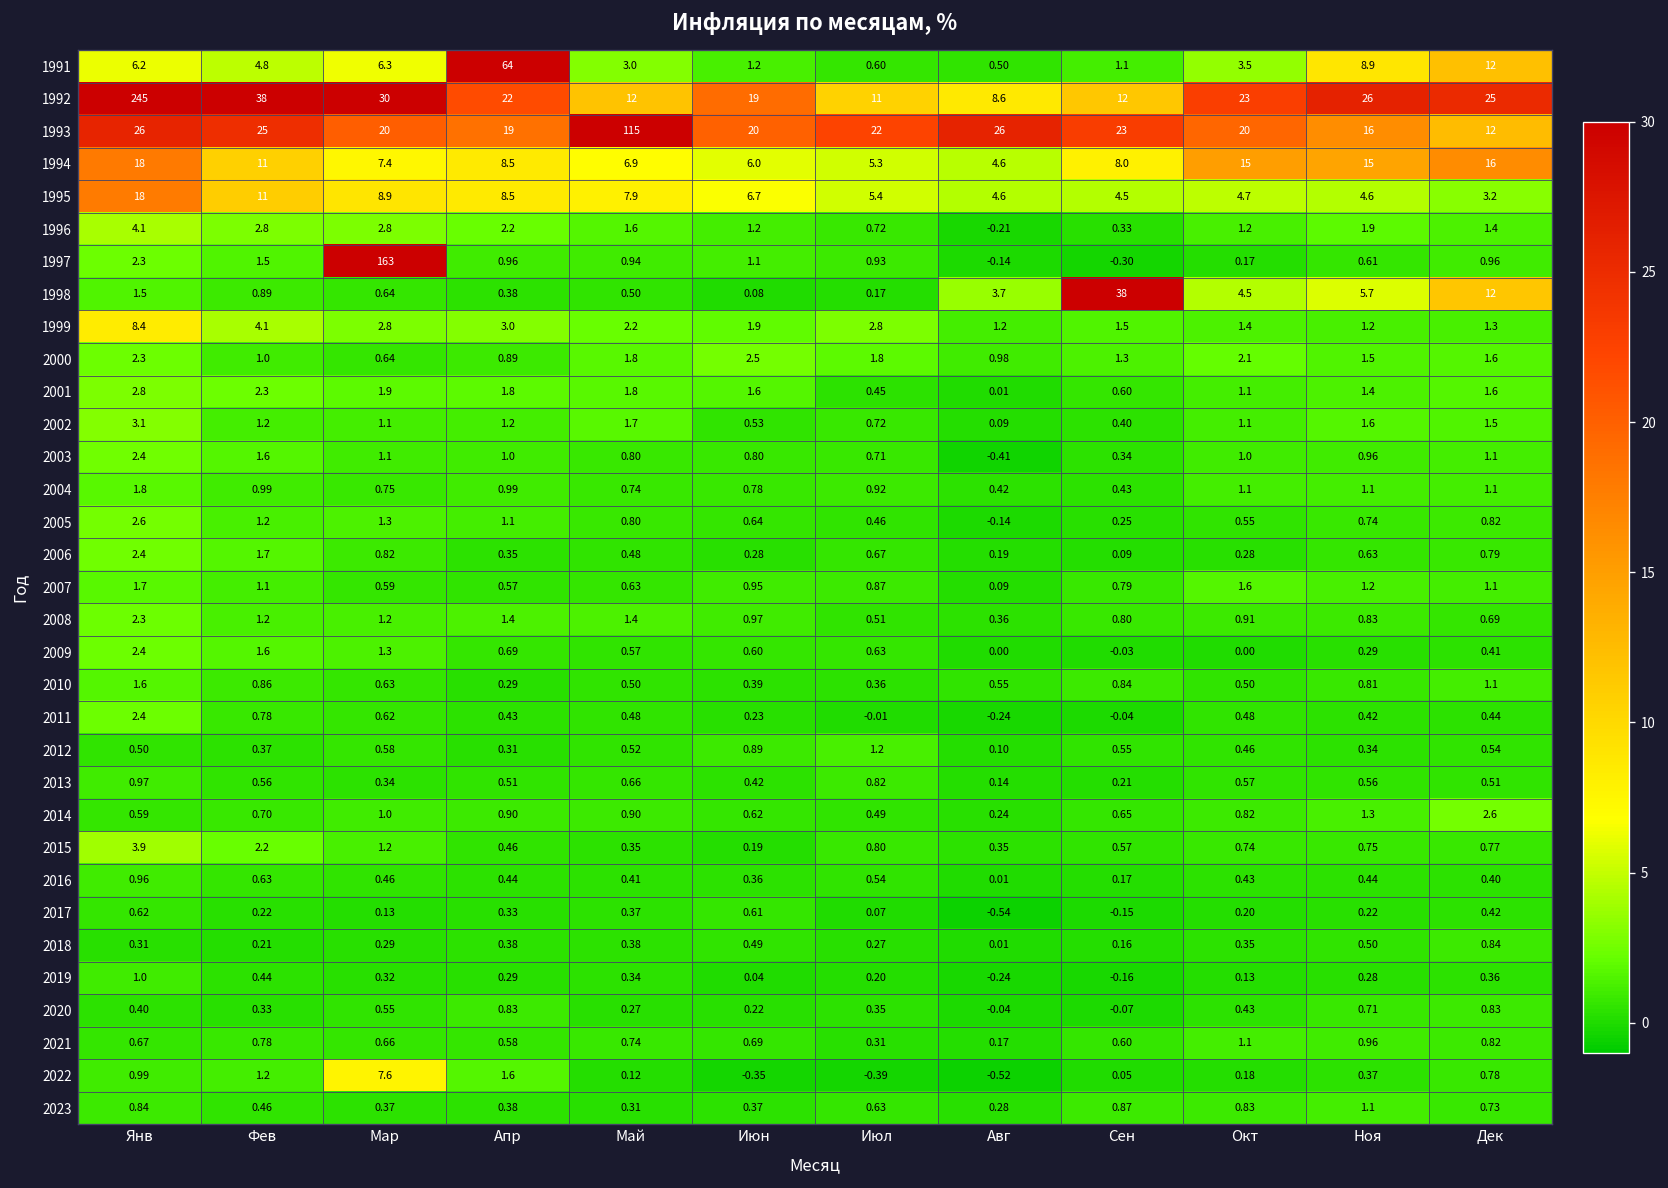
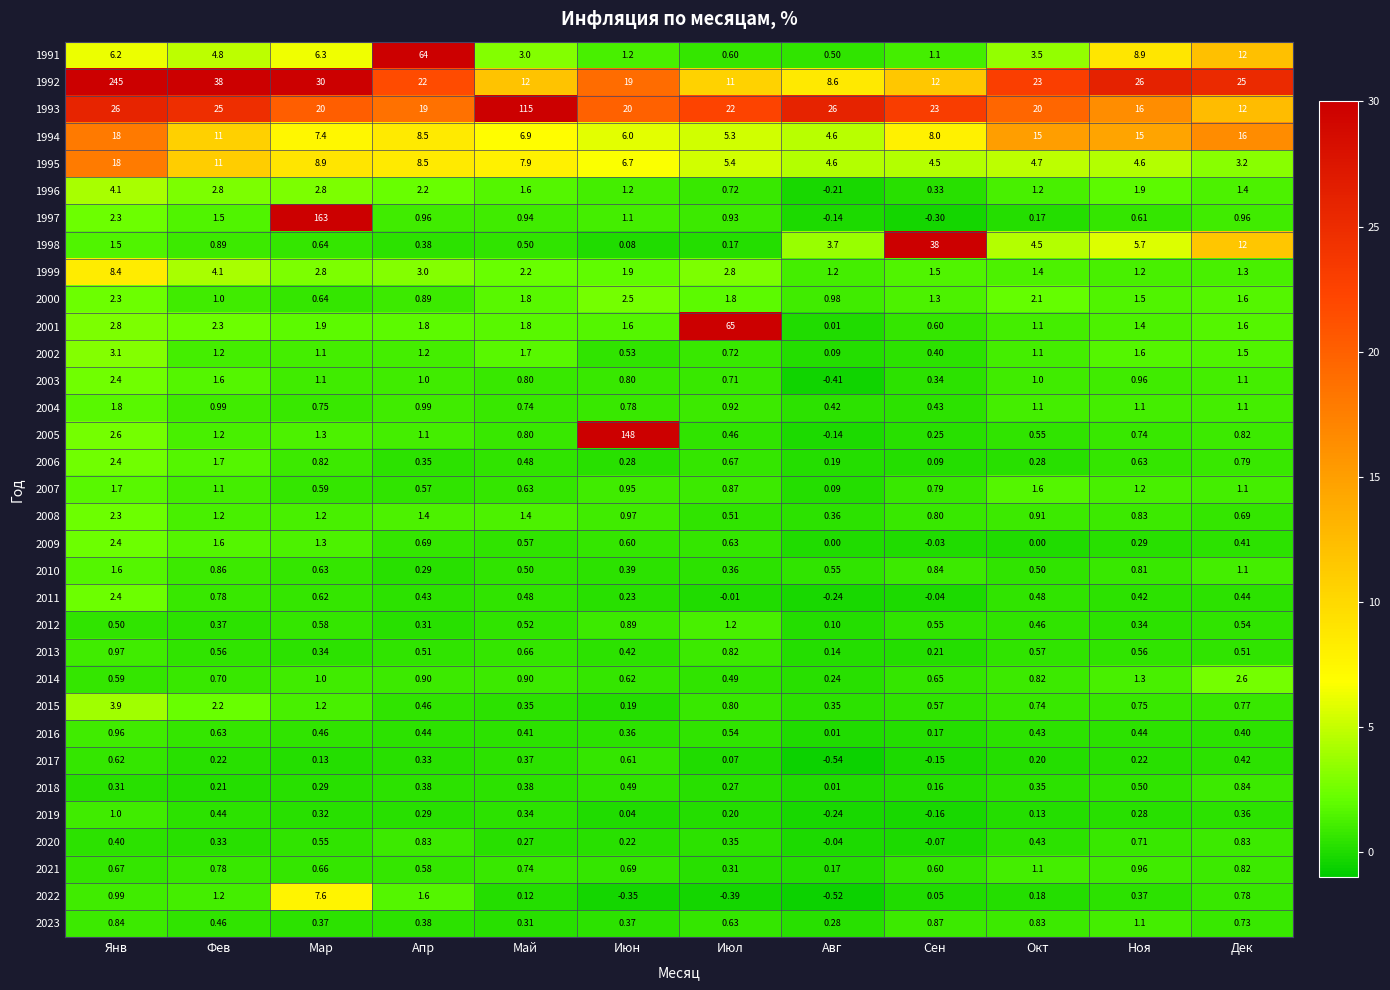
2001, Июл: 0.45 -> 65
2005, Июн: 0.64 -> 148
